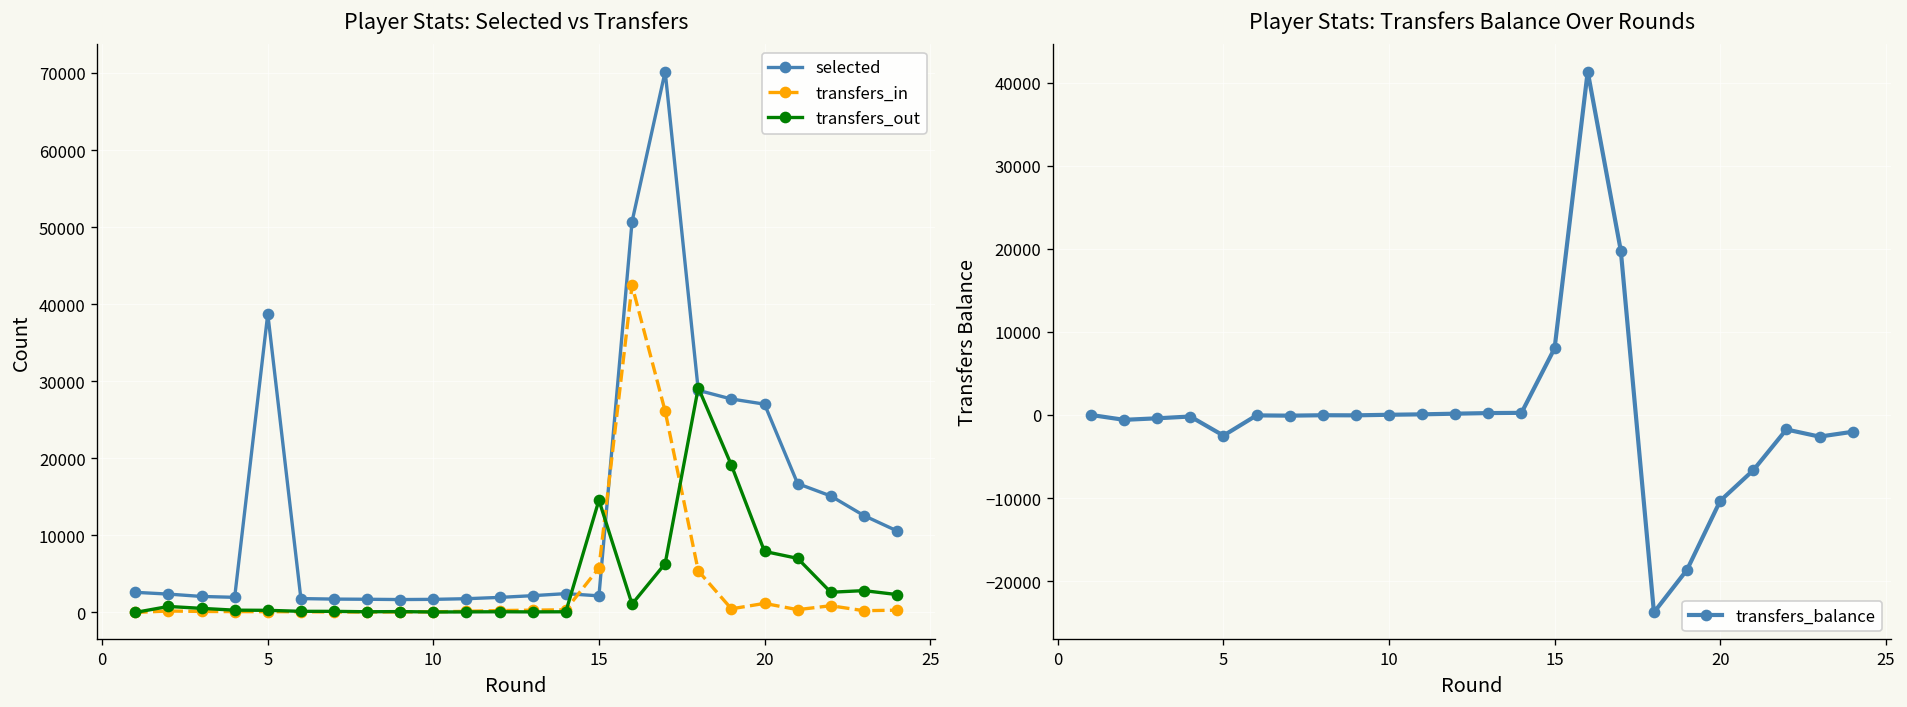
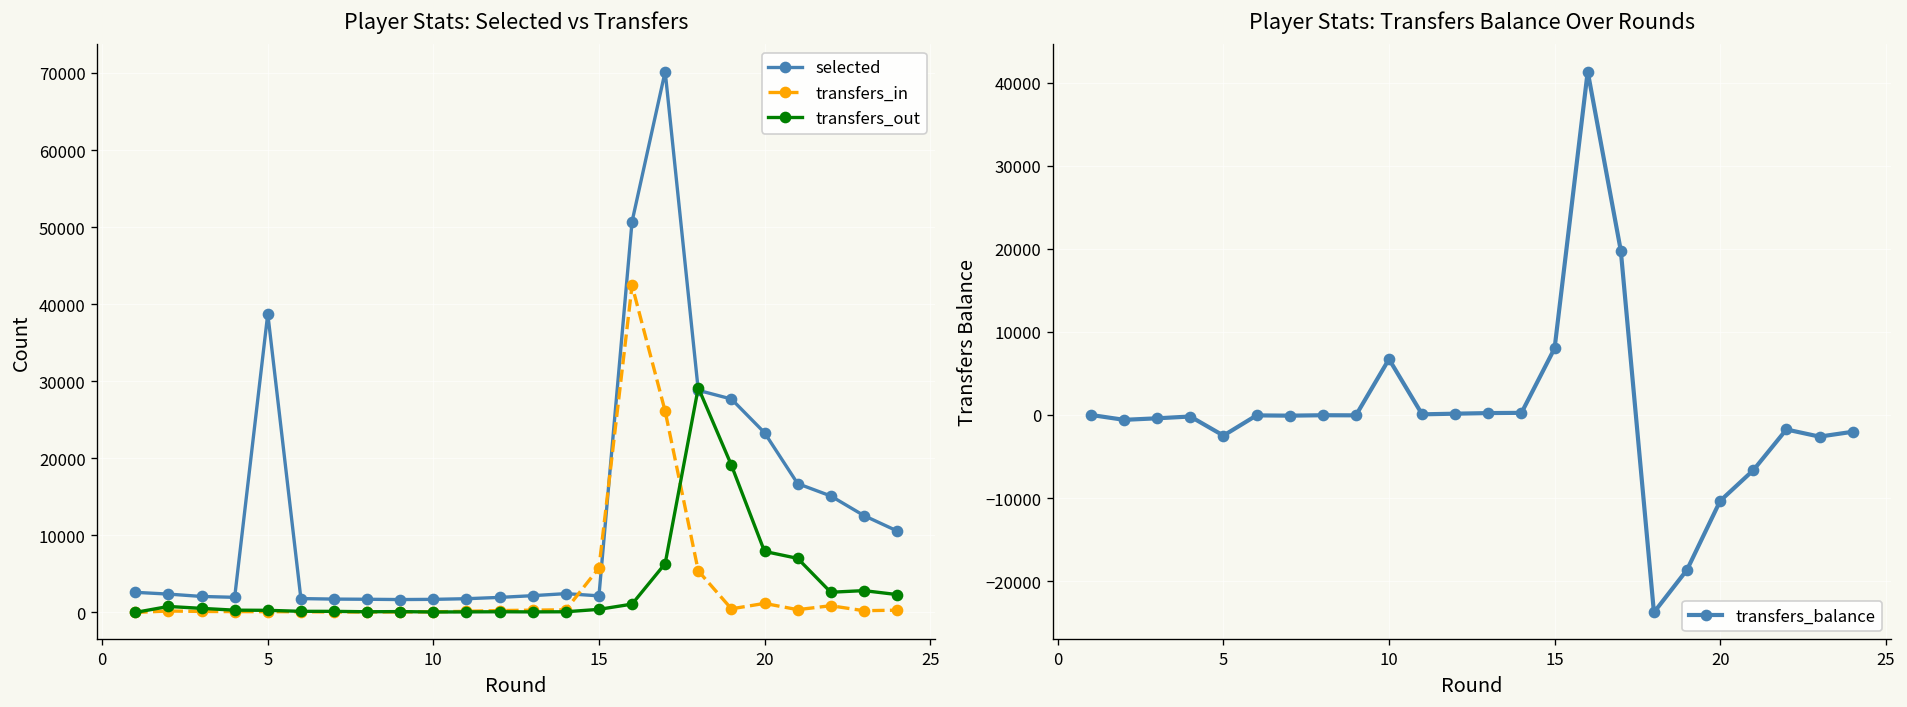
Player Stats: Selected vs Transfers, transfers_out, 15: 15000 -> 0
Player Stats: Selected vs Transfers, selected, 20: 27000 -> 23000
Player Stats: Transfers Balance Over Rounds, 10: 0 -> 7000
